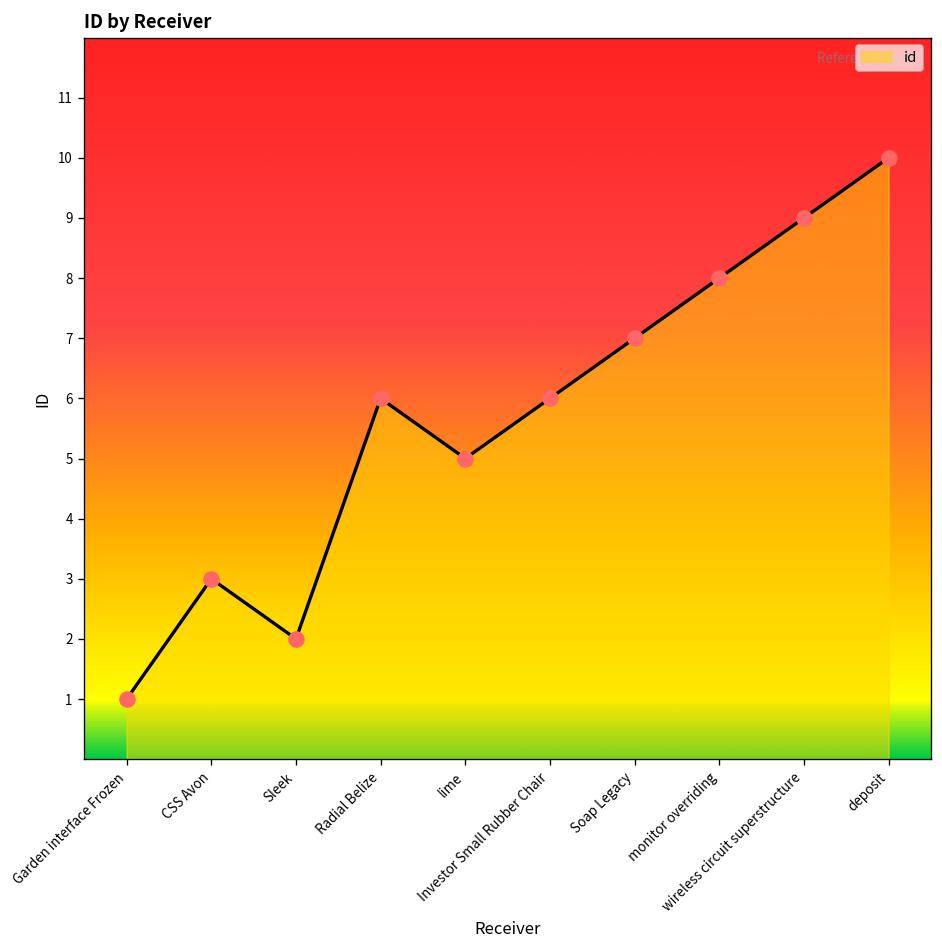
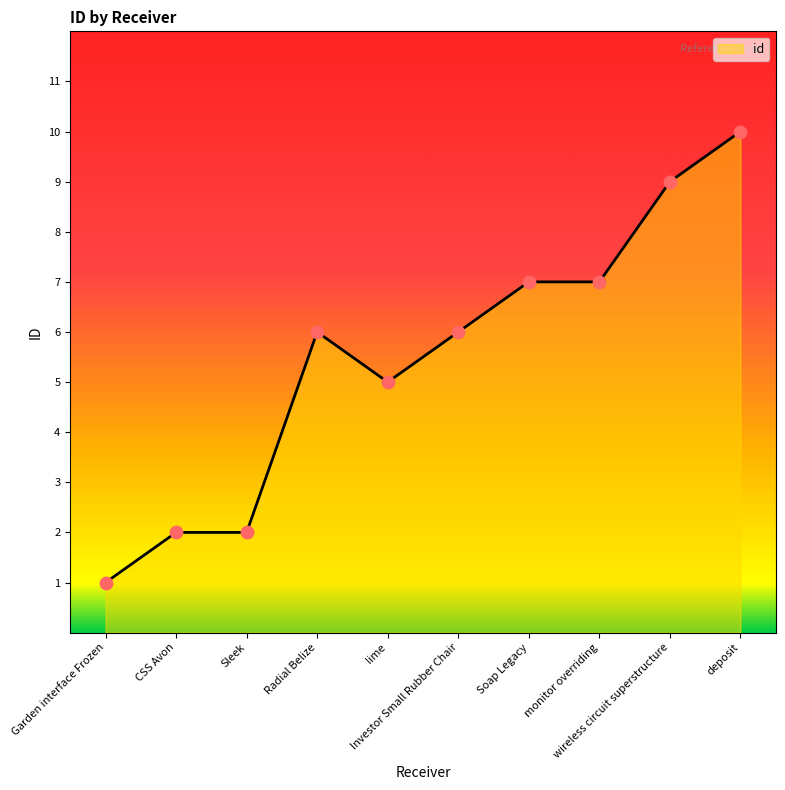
CSS Avon: 3 -> 2
monitor overriding: 8 -> 7
